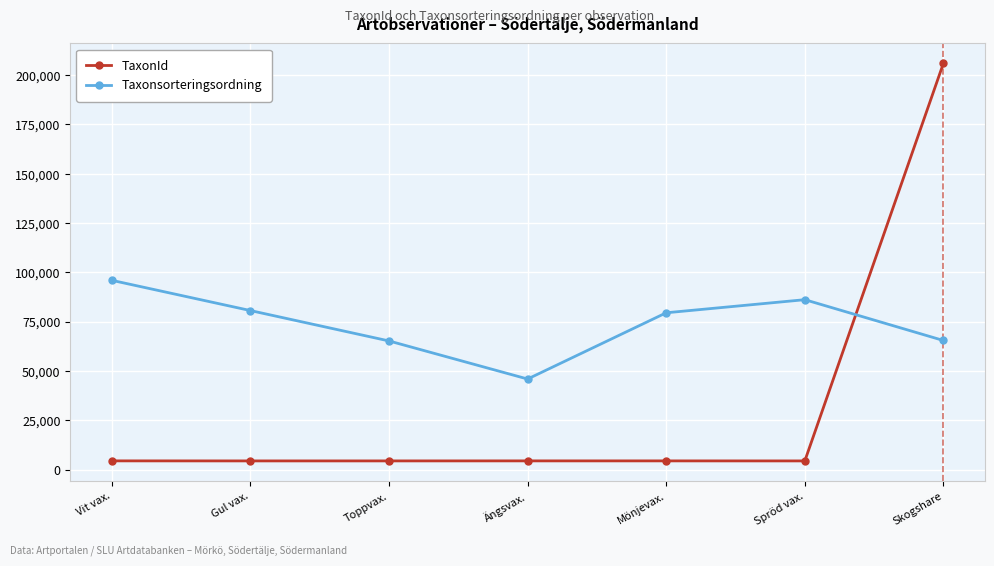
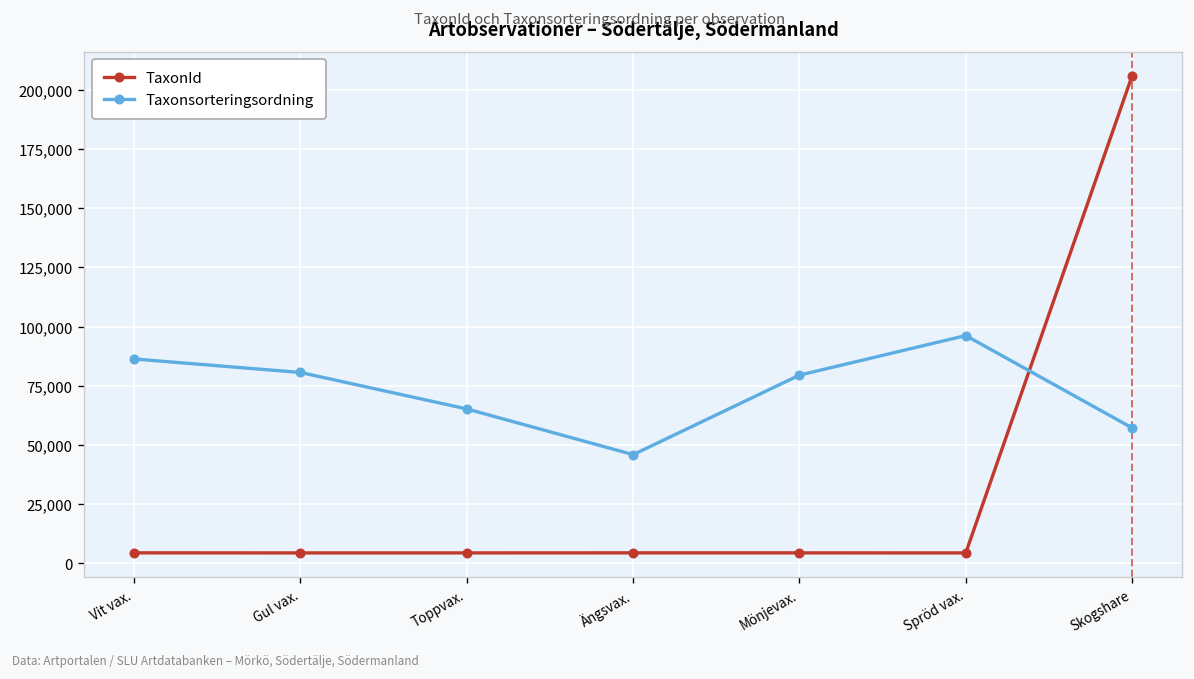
Taxonsorteringsordning, Vit vax.: 96,000 -> 86,000
Taxonsorteringsordning, Spröd vax.: 86,000 -> 96,000
Taxonsorteringsordning, Skogshare: 65,000 -> 57,000
